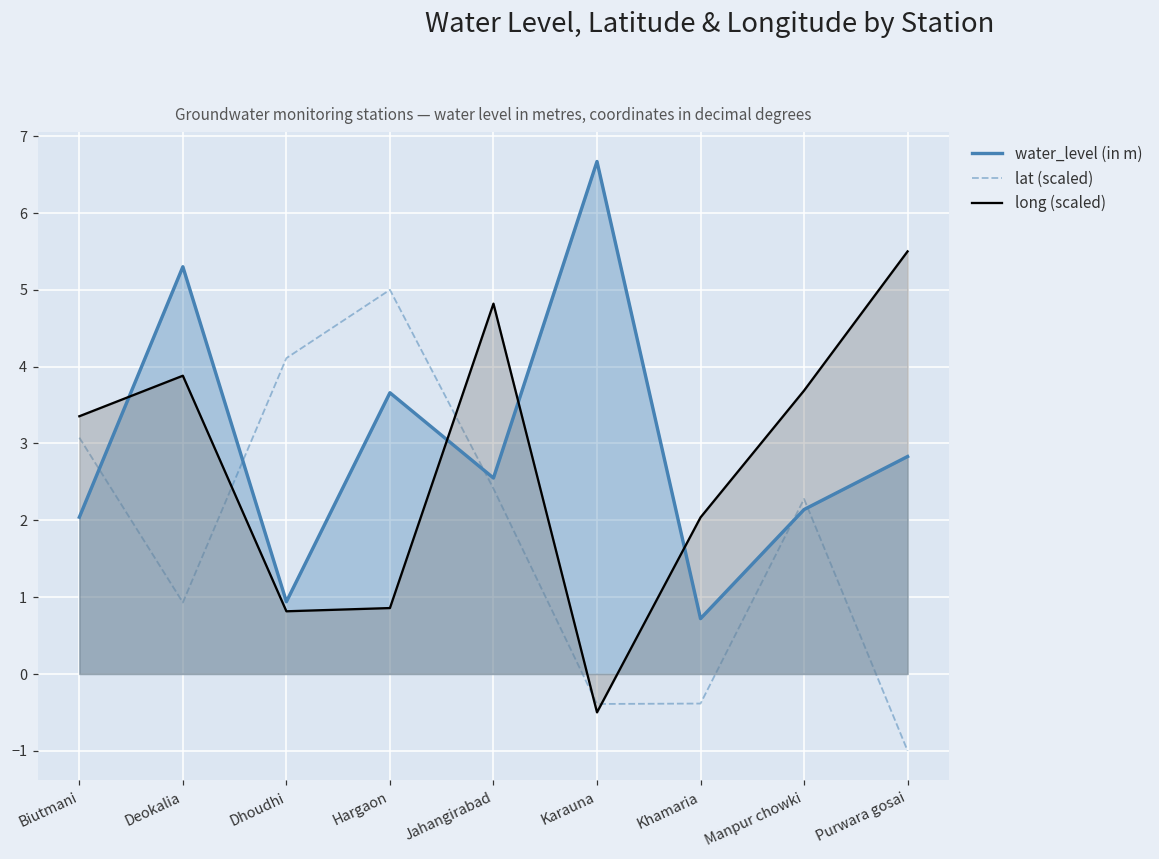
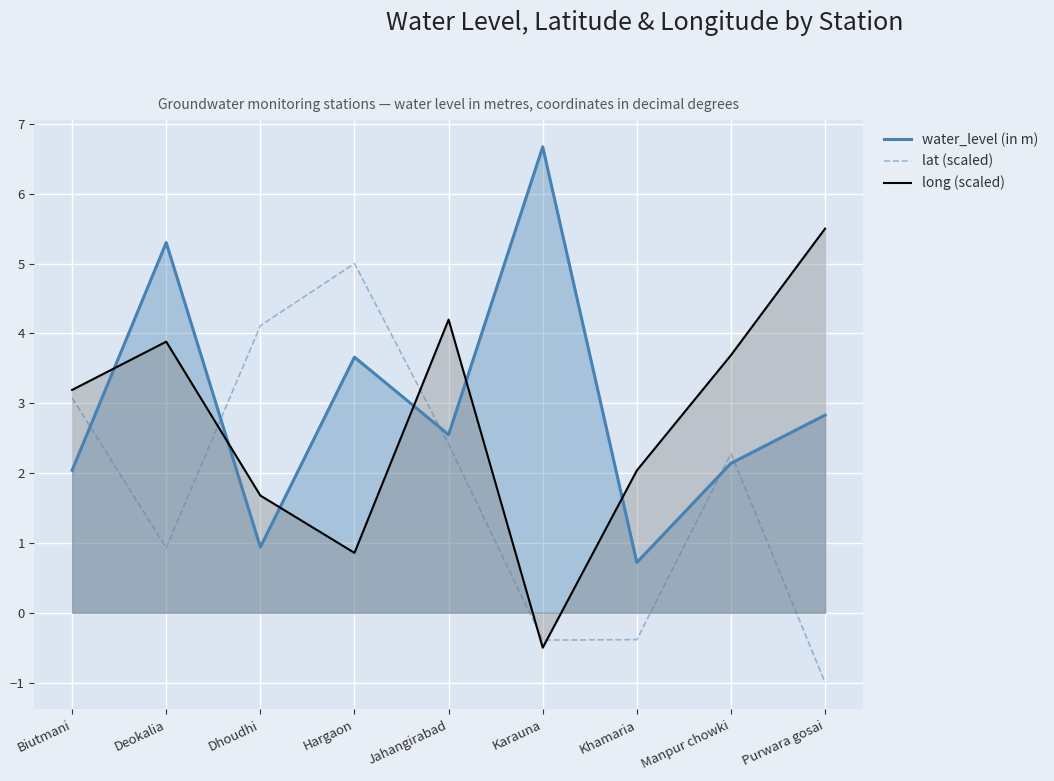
long (scaled), Biutmani: 3.4 -> 3.2
long (scaled), Dhoudhi: 0.8 -> 1.7
long (scaled), Jahangirabad: 4.8 -> 4.2
